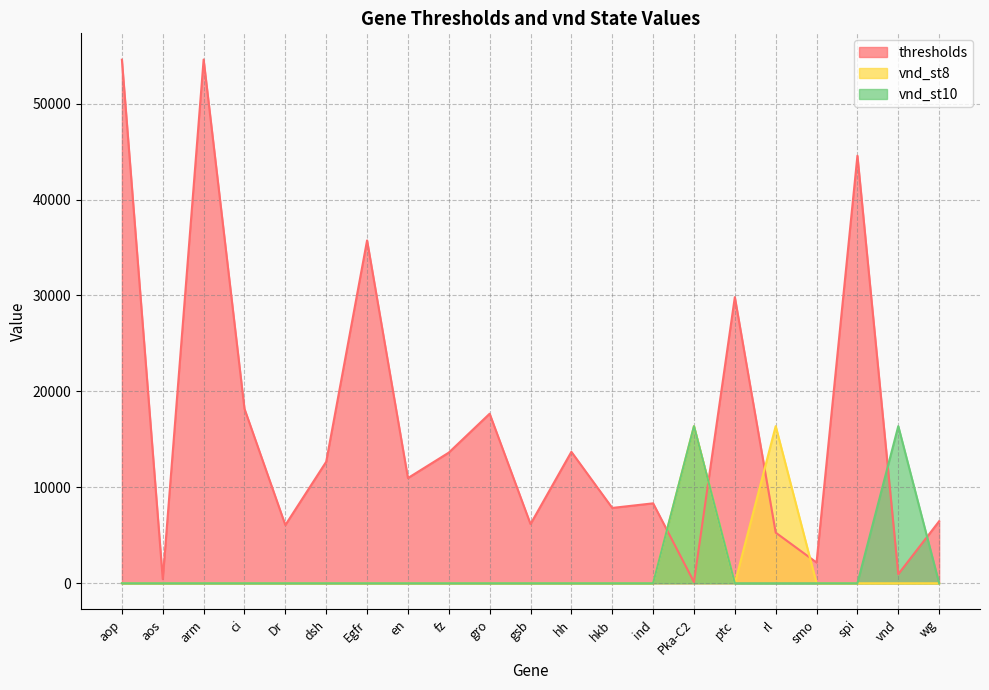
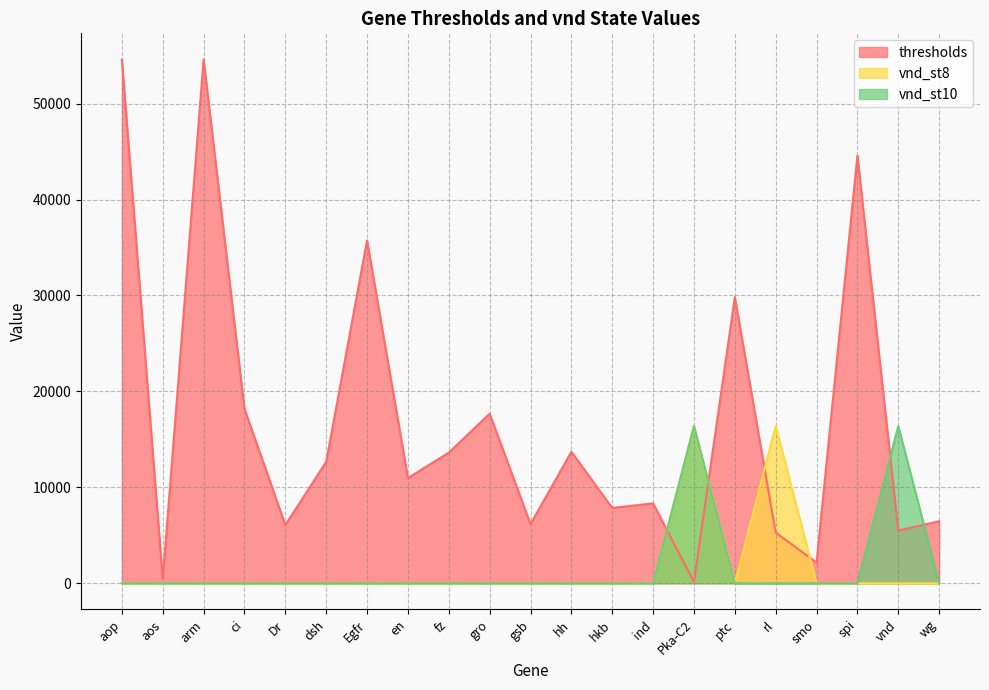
thresholds, vnd: 1000 -> 5000
